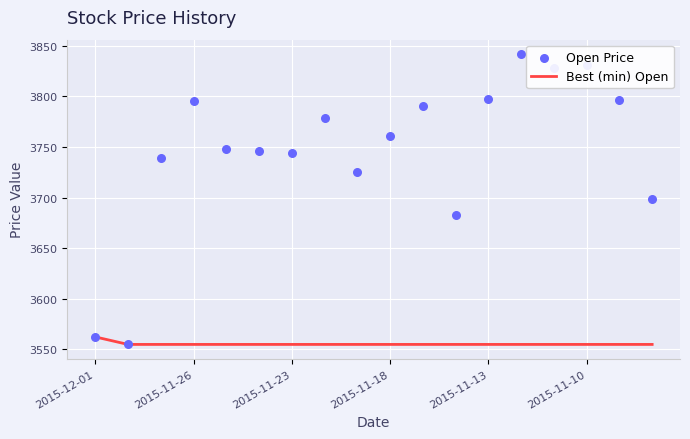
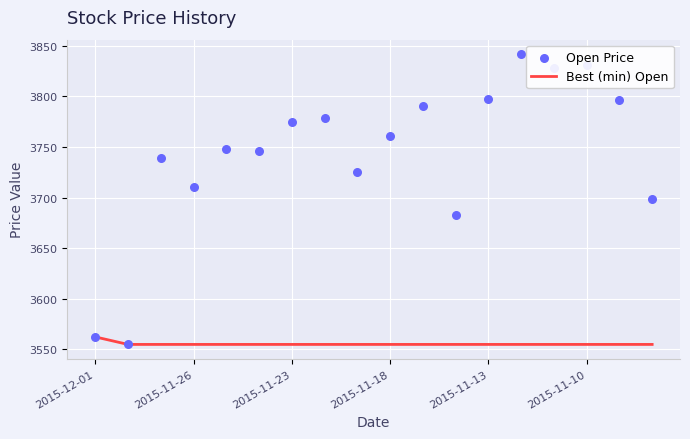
Open Price, 2015-11-26: 3795 -> 3710
Open Price, 2015-11-23: 3744 -> 3774
